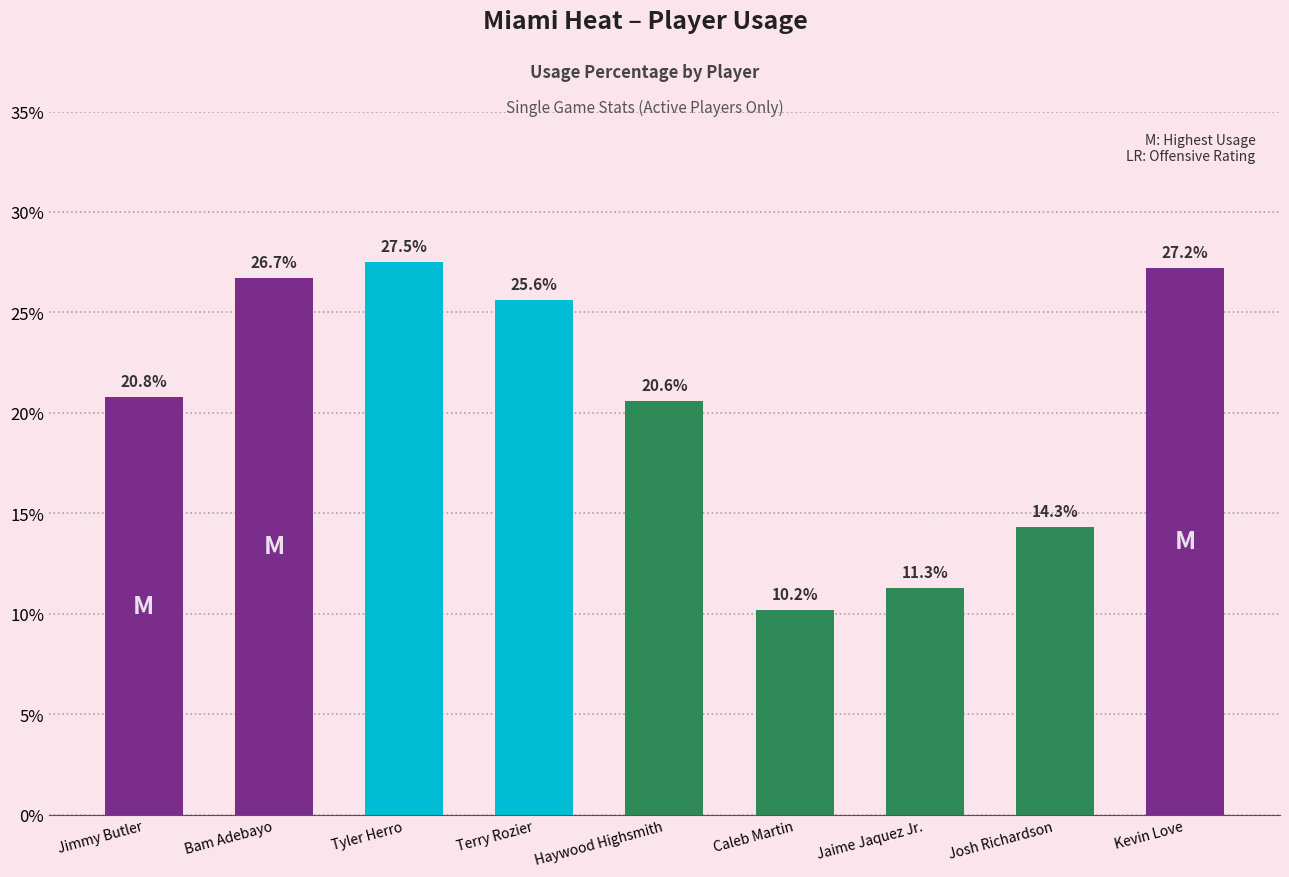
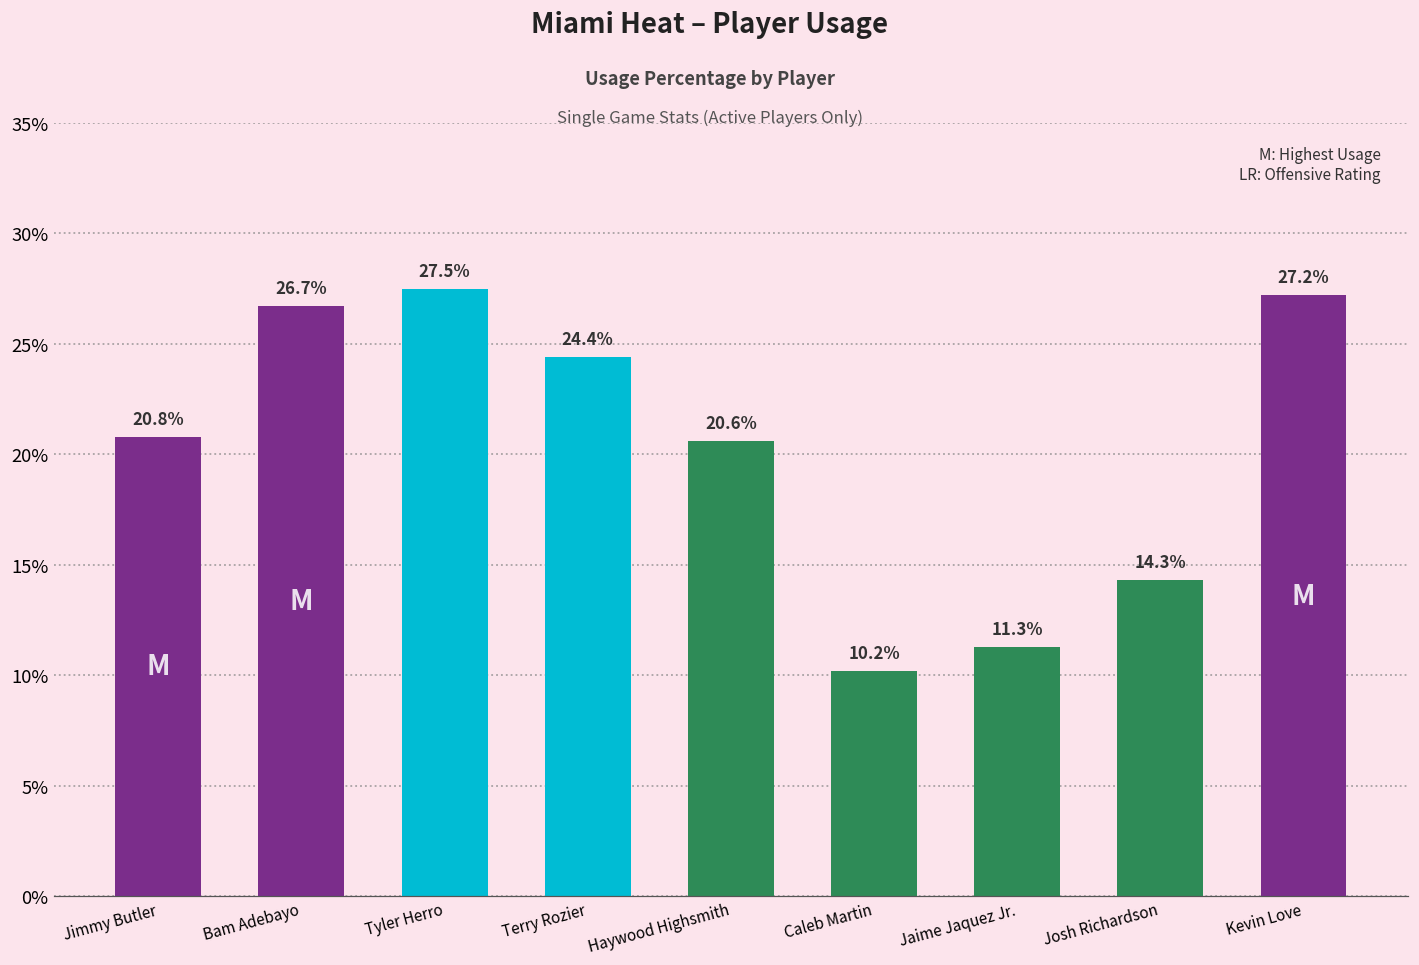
Terry Rozier: 25.6% -> 24.4%
